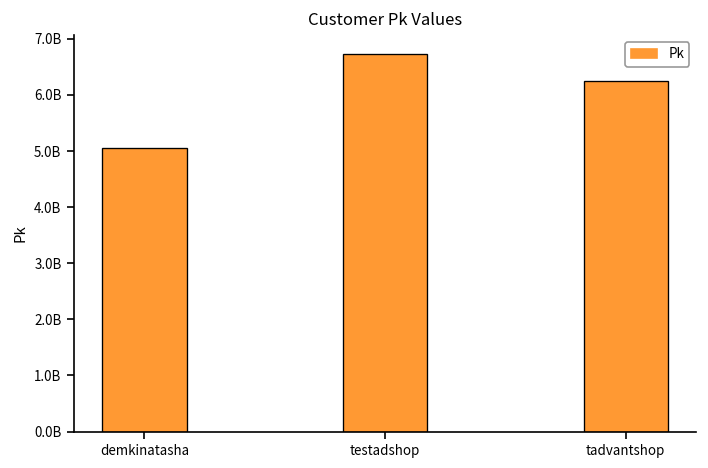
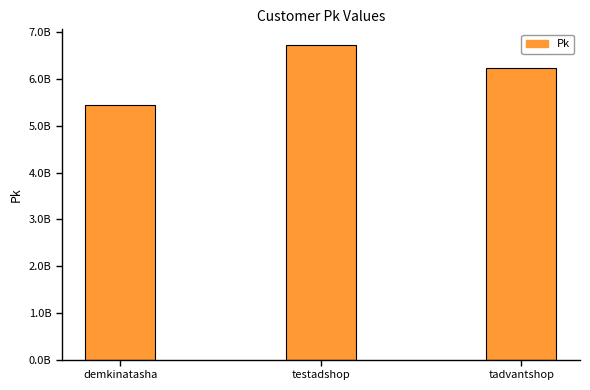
demkinatasha: 5100000000 -> 5400000000
